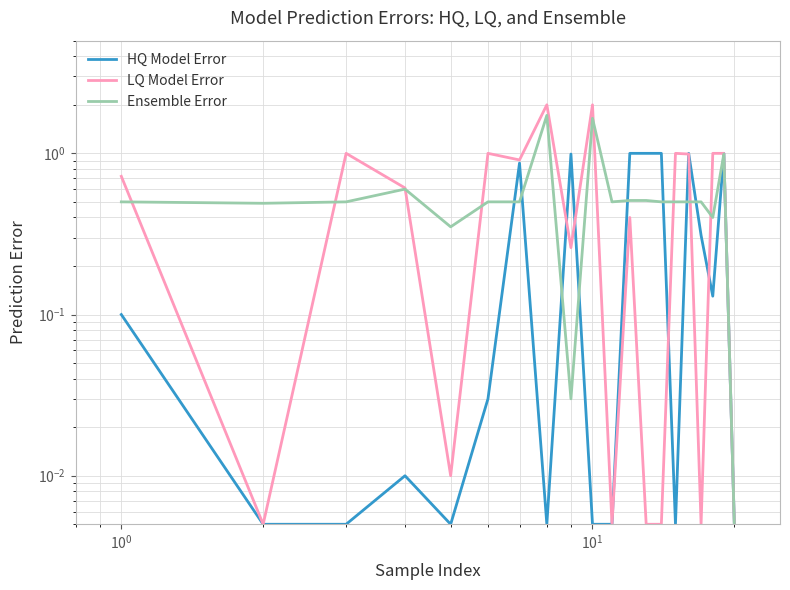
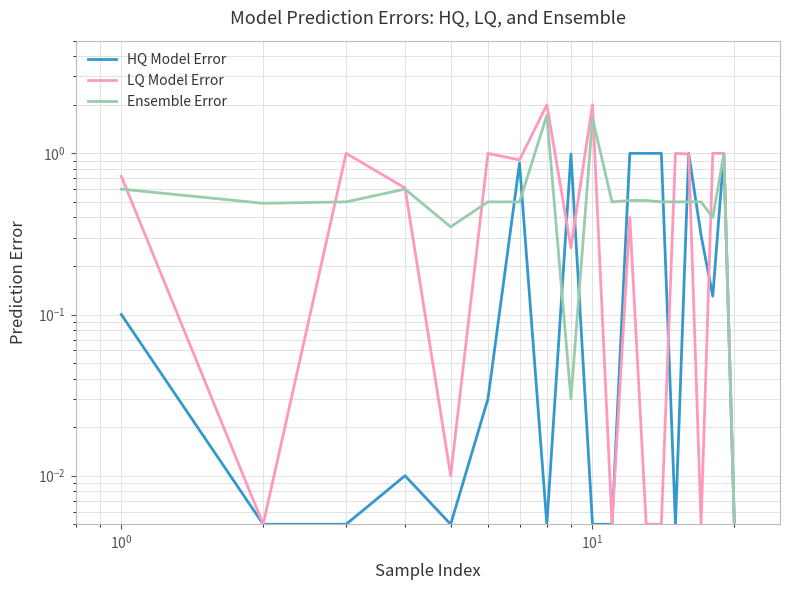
Ensemble Error, 10^0: 0.5 -> 0.6
